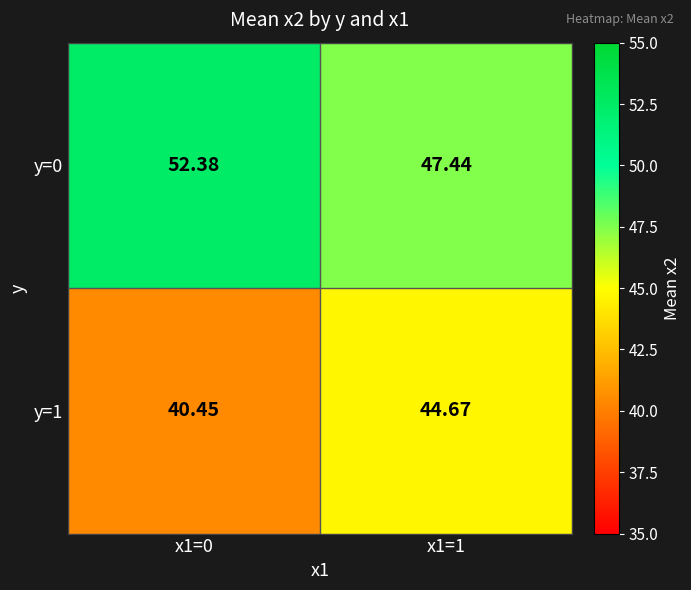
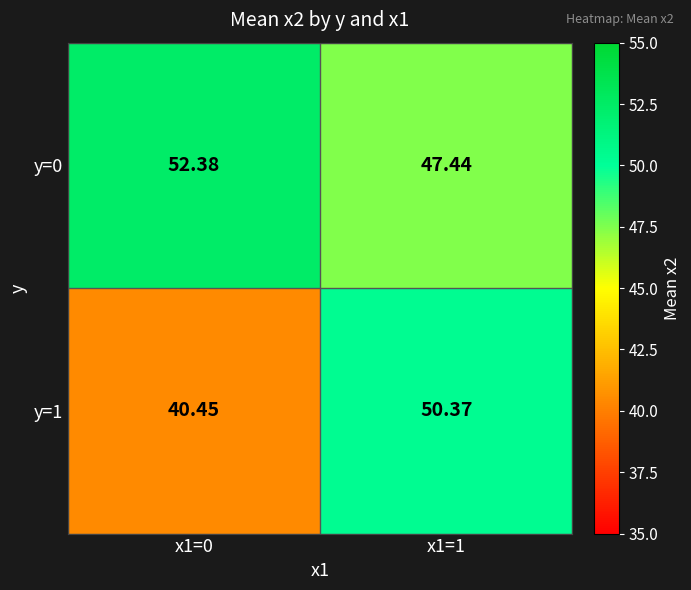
y=1, x1=1: 44.67 -> 50.37
